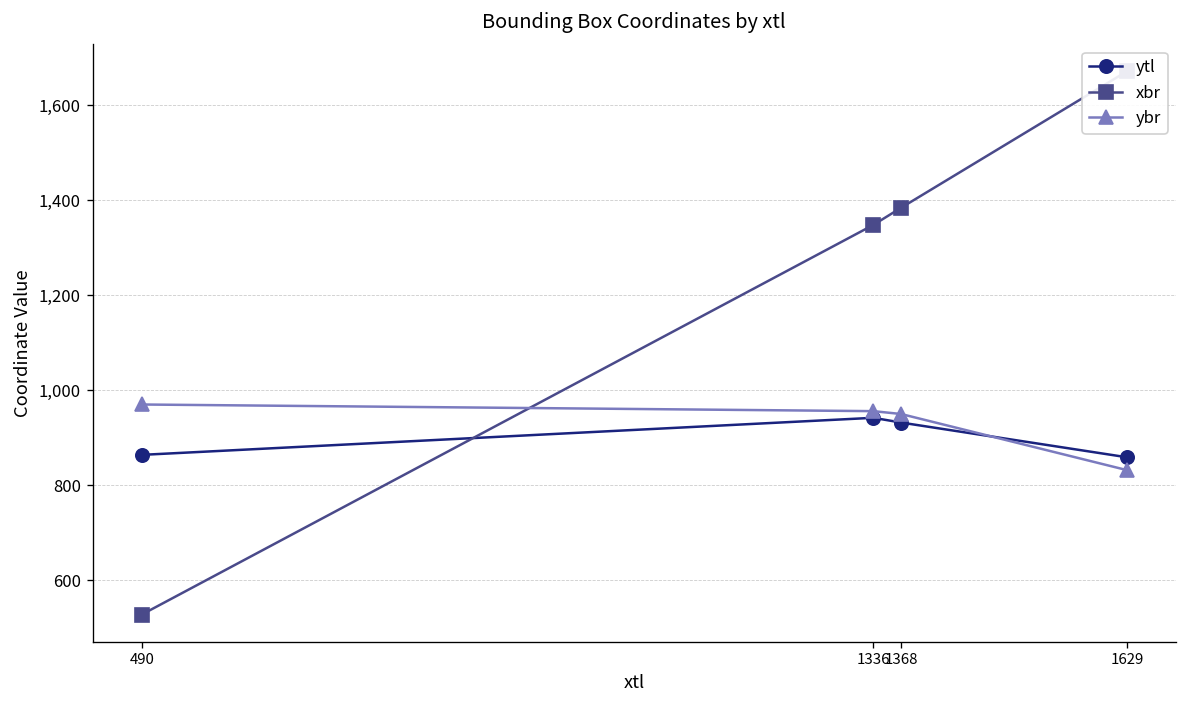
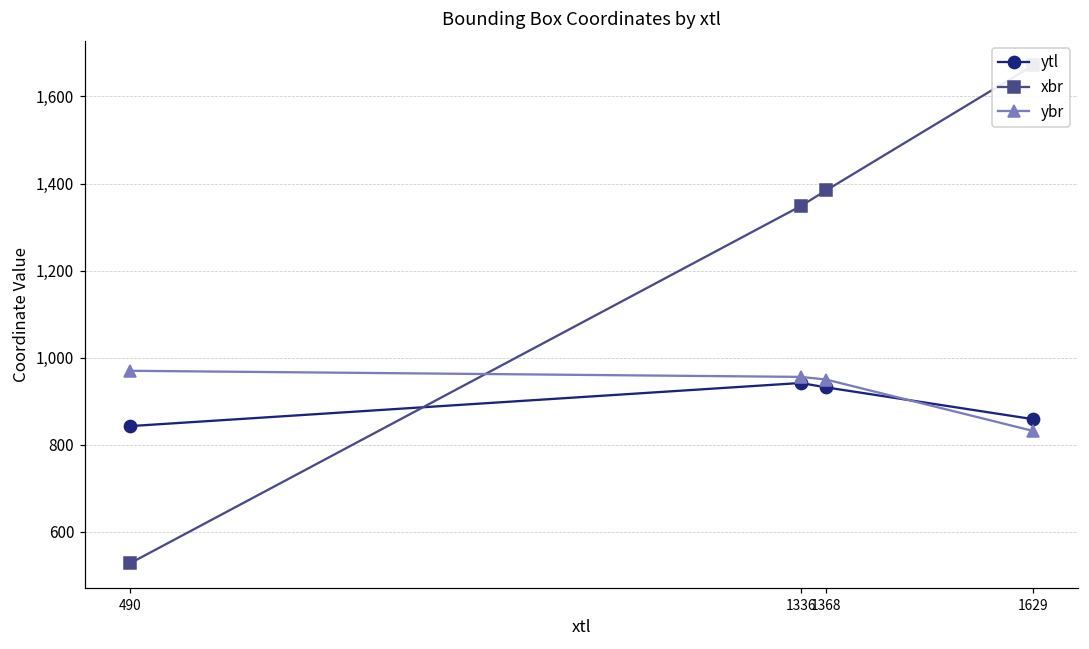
ytl, 490: 860 -> 840
